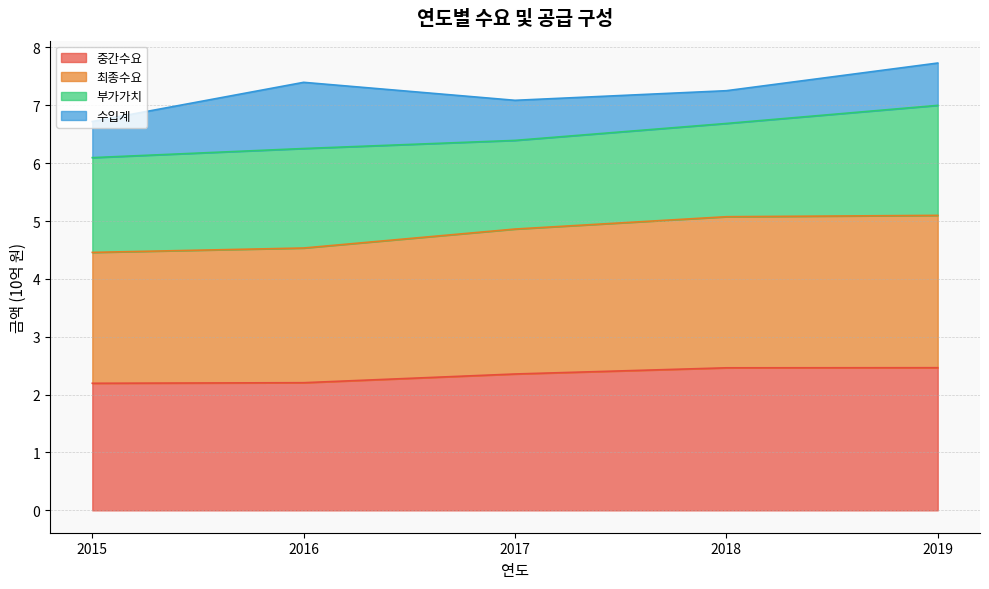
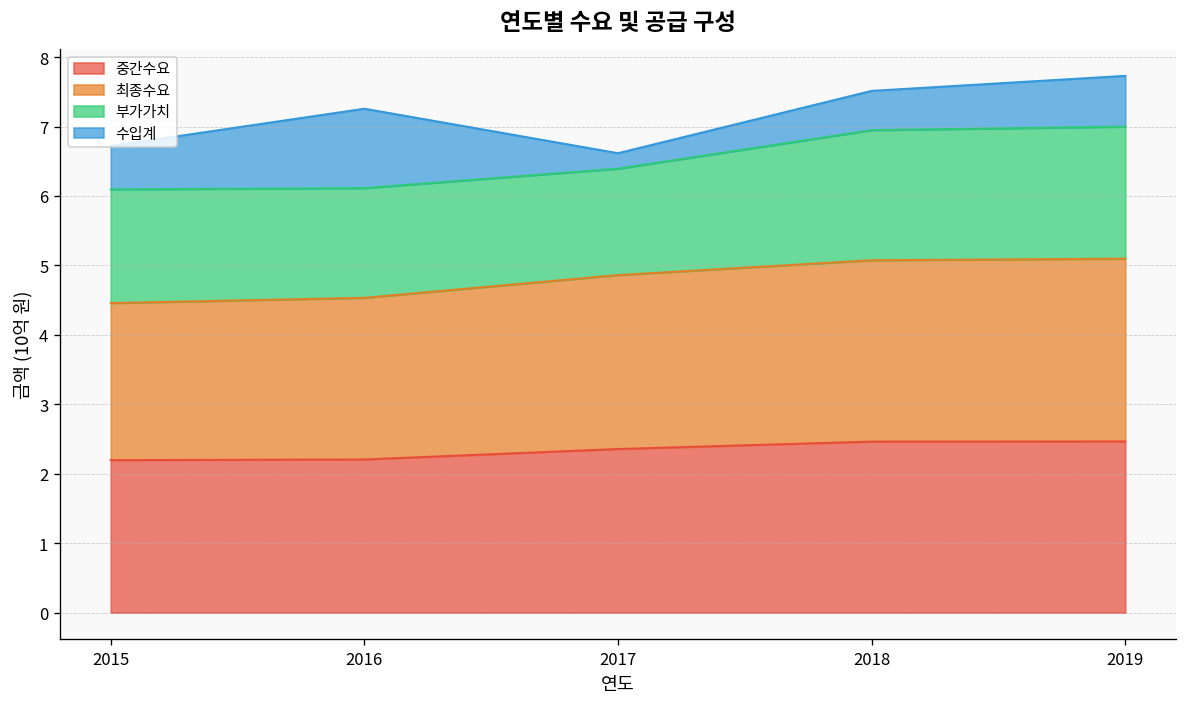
부가가치, 2016: 1.7 -> 1.6
수입계, 2017: 0.7 -> 0.2
부가가치, 2018: 1.6 -> 1.9
